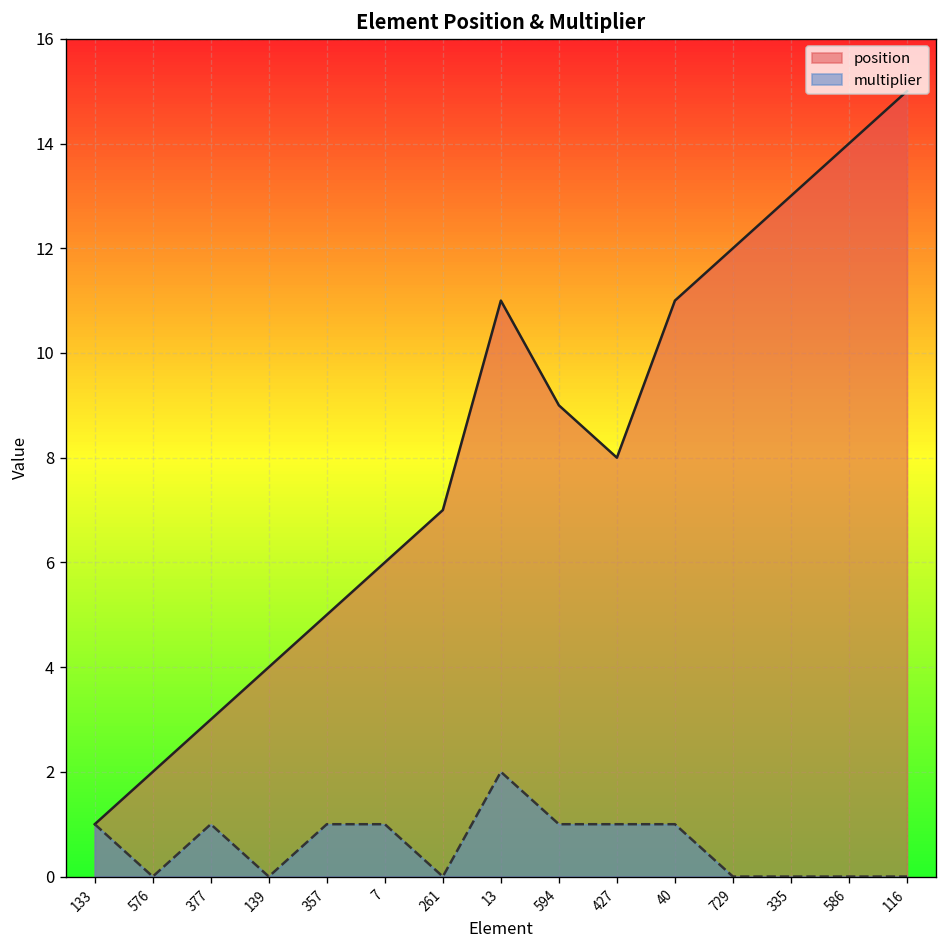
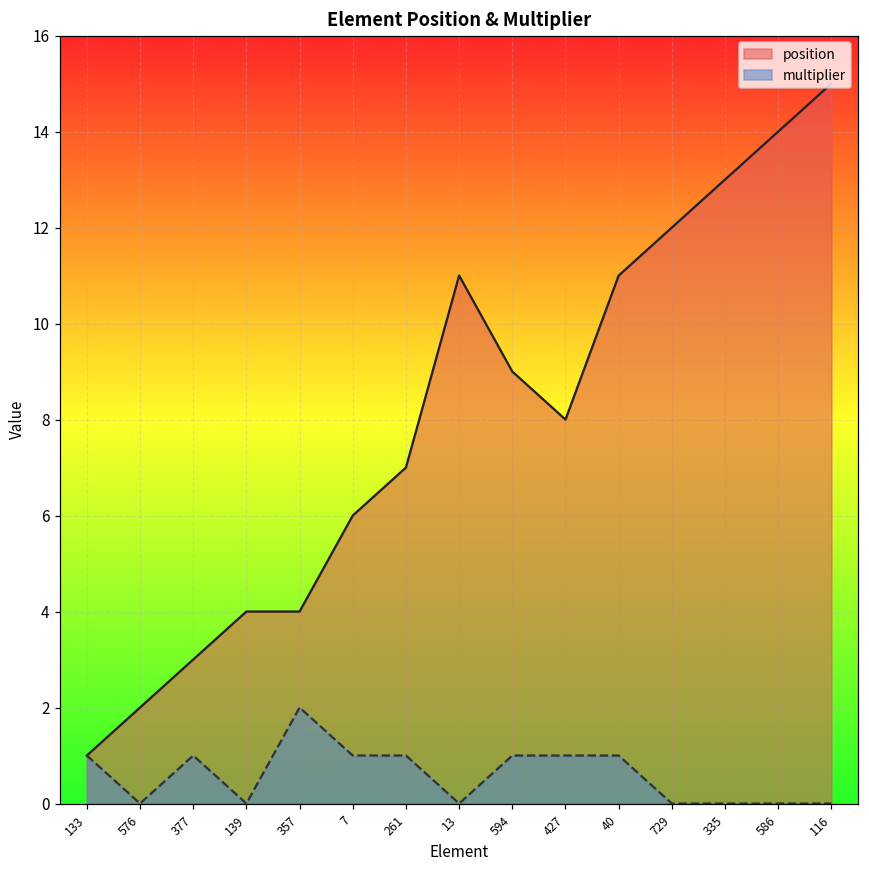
position, 357: 5 -> 4
multiplier, 357: 1 -> 2
multiplier, 261: 0 -> 1
multiplier, 13: 2 -> 0
